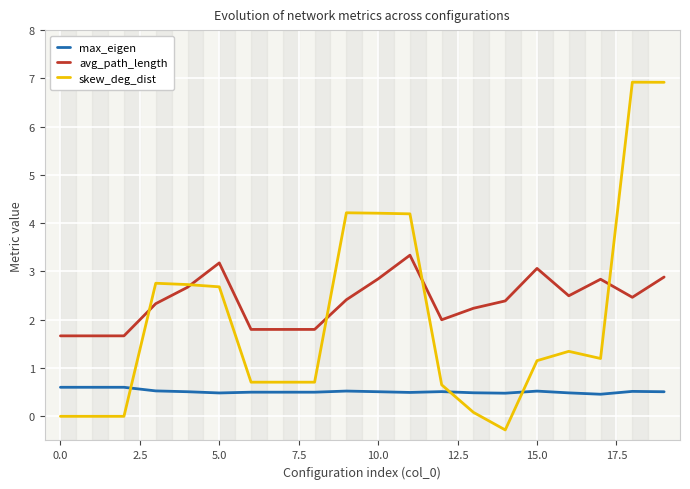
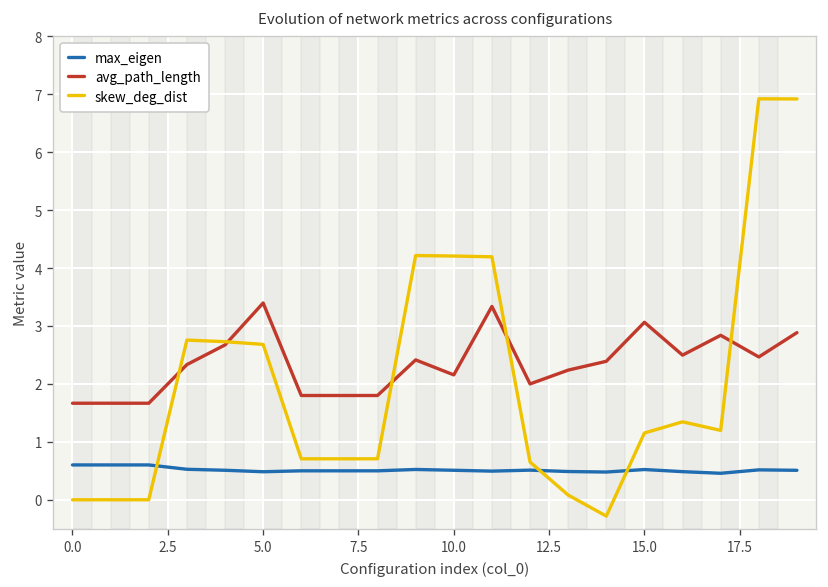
avg_path_length, 5.0: 3.2 -> 3.4
avg_path_length, 10.0: 2.8 -> 2.2
